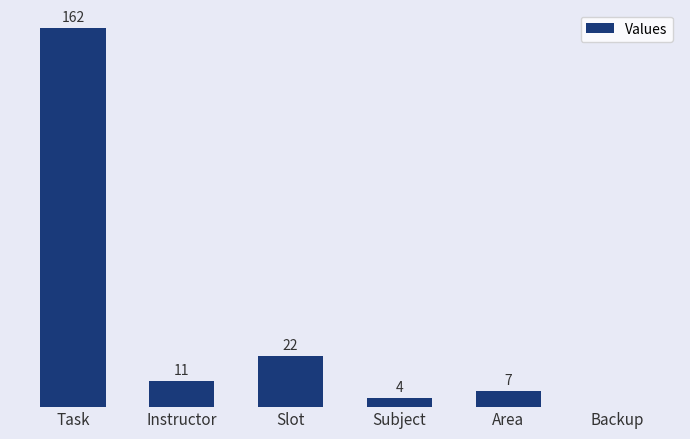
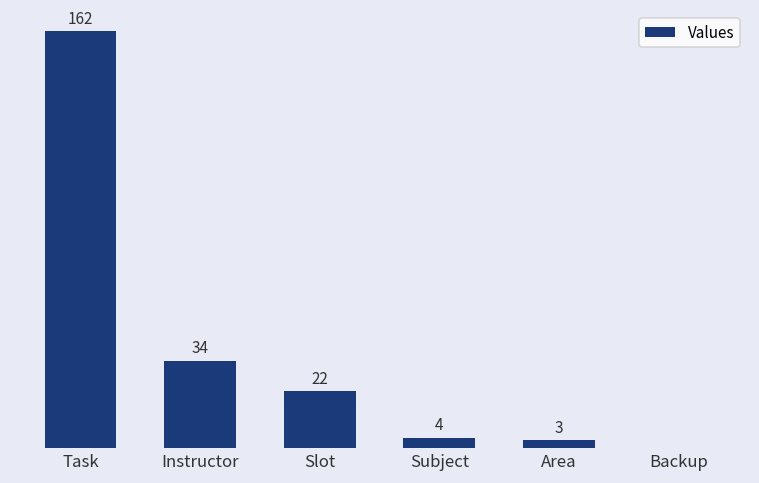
Instructor: 11 -> 34
Area: 7 -> 3
